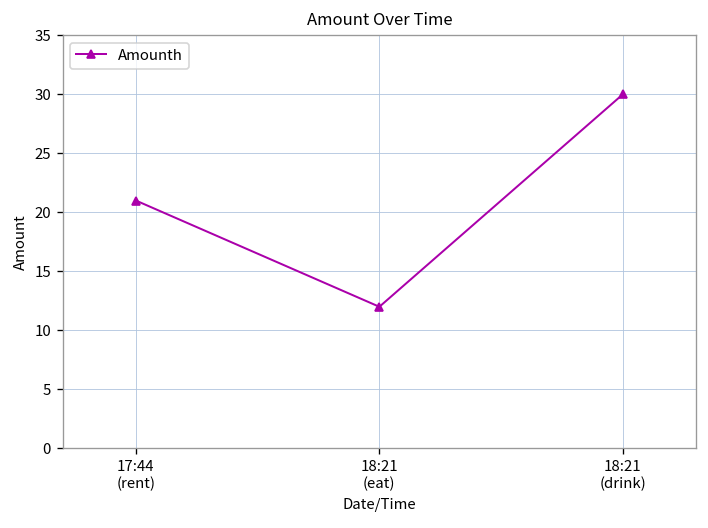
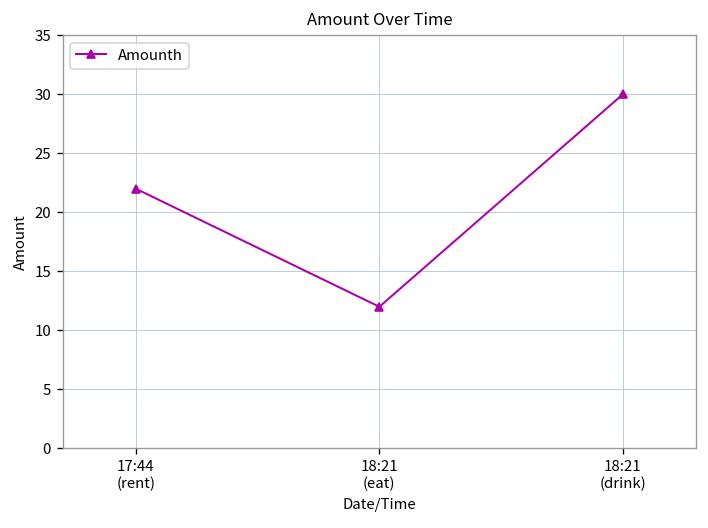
17:44 (rent): 21 -> 22
